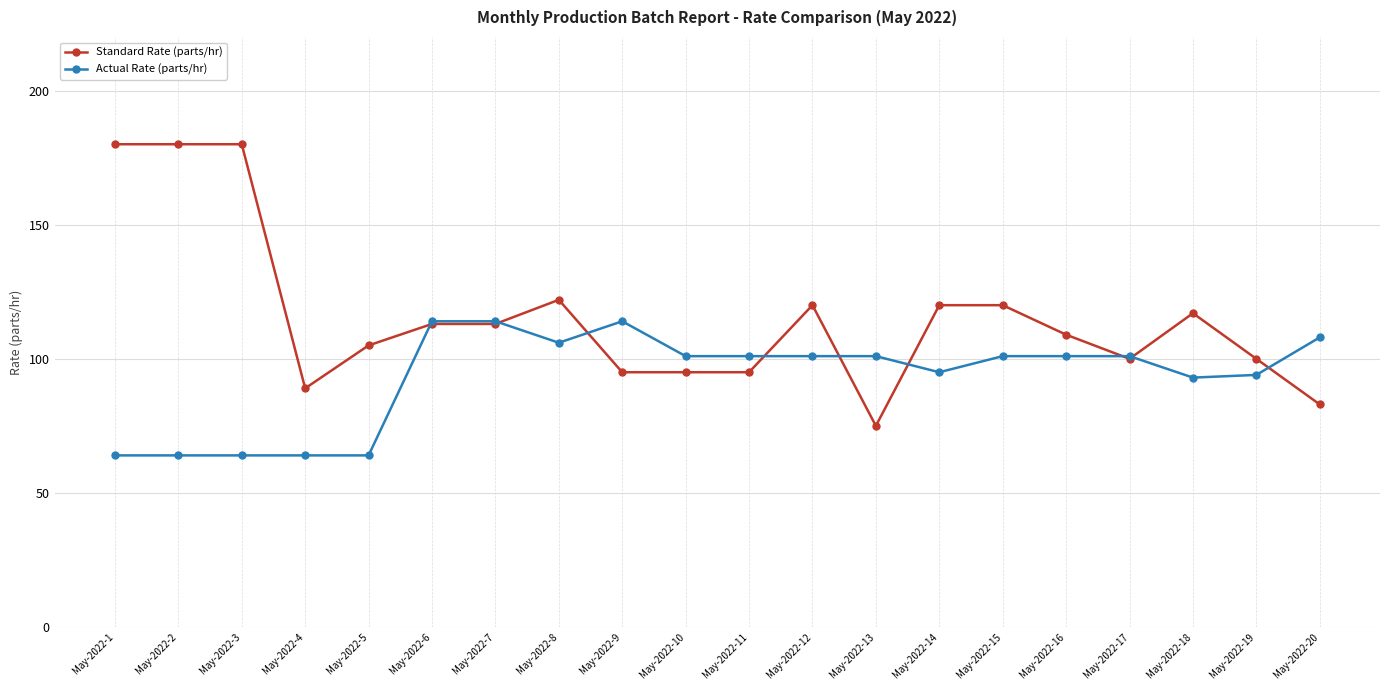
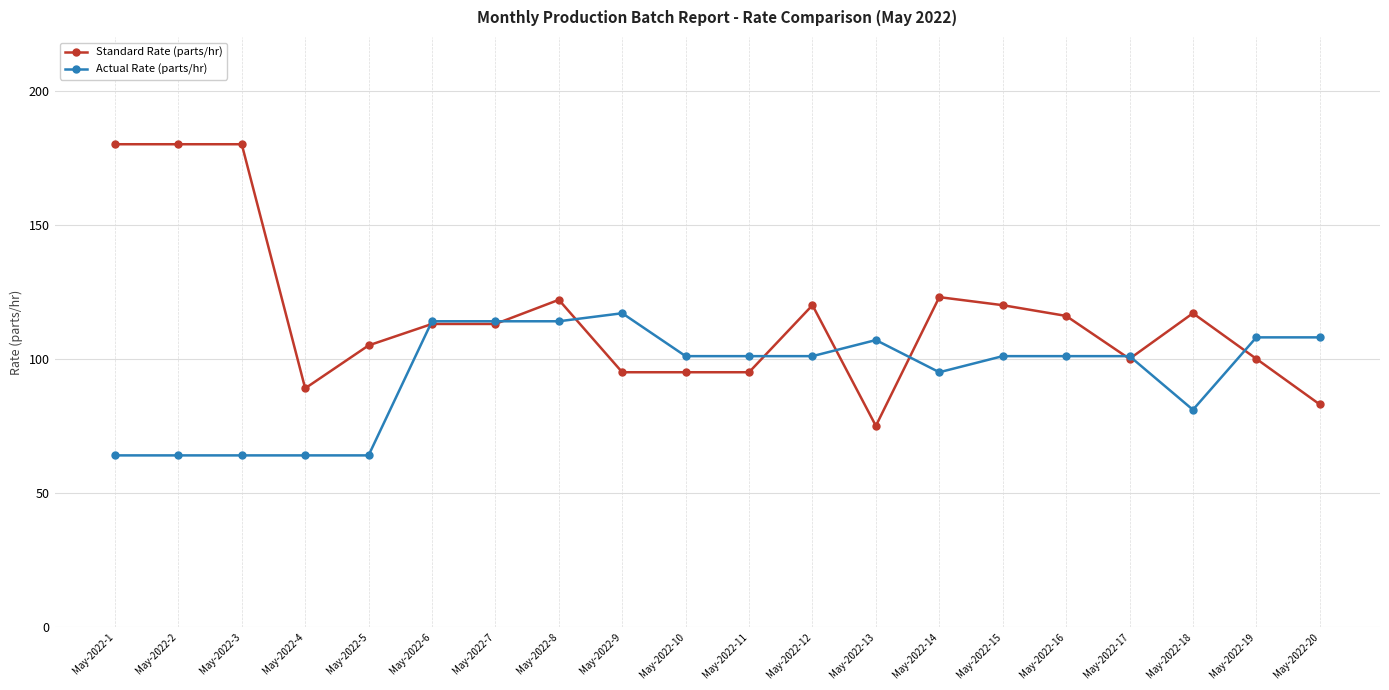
Actual Rate (parts/hr), May-2022-8: 106 -> 114
Actual Rate (parts/hr), May-2022-9: 114 -> 117
Actual Rate (parts/hr), May-2022-13: 101 -> 107
Standard Rate (parts/hr), May-2022-14: 120 -> 123
Standard Rate (parts/hr), May-2022-16: 109 -> 116
Actual Rate (parts/hr), May-2022-18: 93 -> 81
Actual Rate (parts/hr), May-2022-19: 94 -> 108
